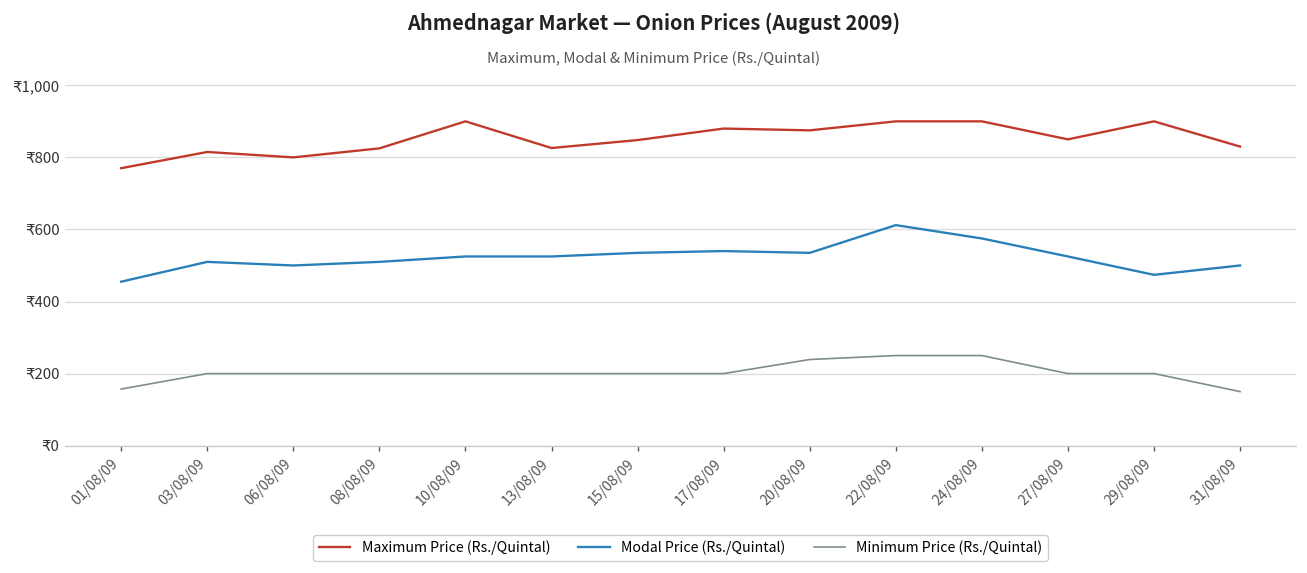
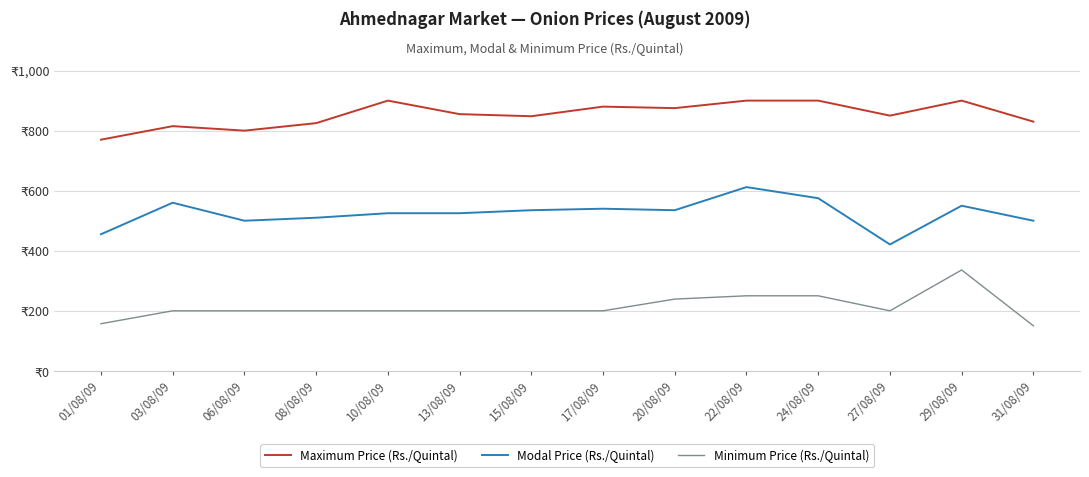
Modal Price (Rs./Quintal), 03/08/09: ₹510 -> ₹560
Maximum Price (Rs./Quintal), 13/08/09: ₹830 -> ₹860
Modal Price (Rs./Quintal), 27/08/09: ₹530 -> ₹420
Modal Price (Rs./Quintal), 29/08/09: ₹470 -> ₹550
Minimum Price (Rs./Quintal), 29/08/09: ₹200 -> ₹340
